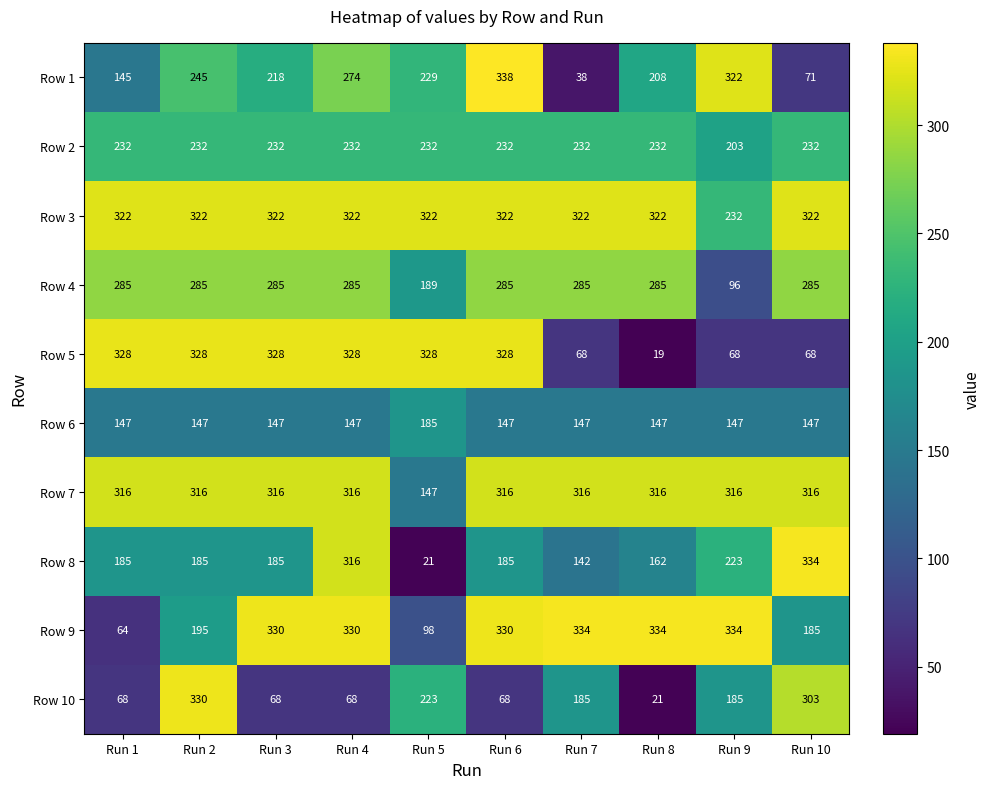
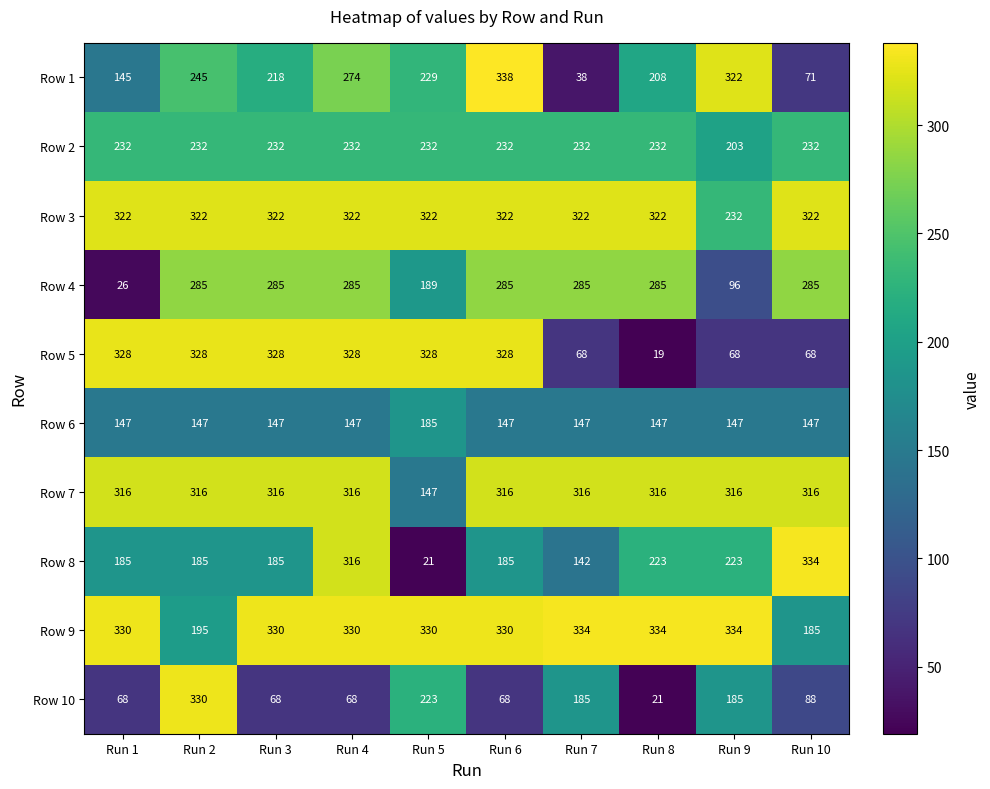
Row 4, Run 1: 285 -> 26
Row 8, Run 8: 162 -> 223
Row 9, Run 1: 64 -> 330
Row 9, Run 5: 98 -> 330
Row 10, Run 10: 303 -> 88
